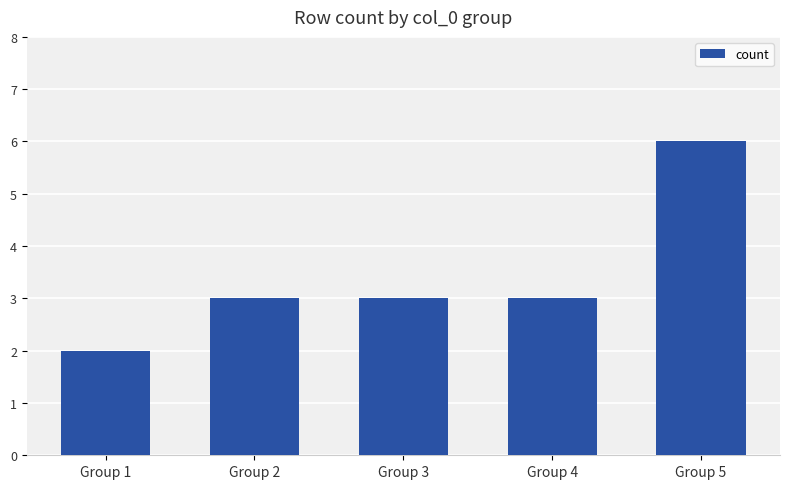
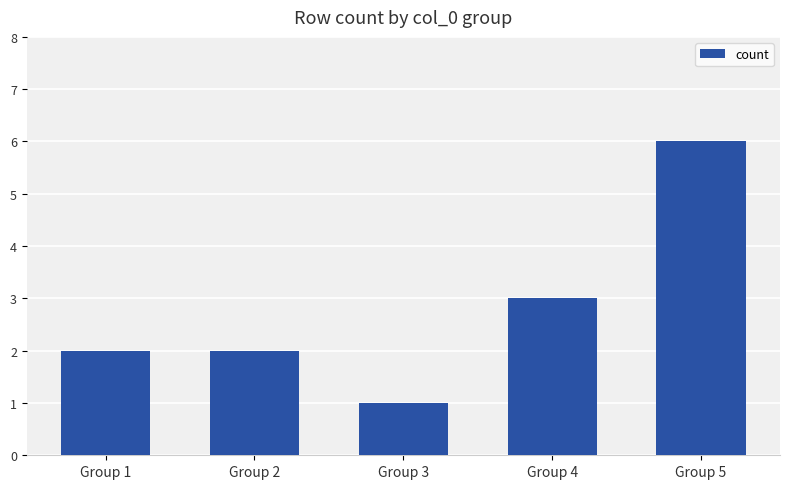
Group 2: 3 -> 2
Group 3: 3 -> 1
